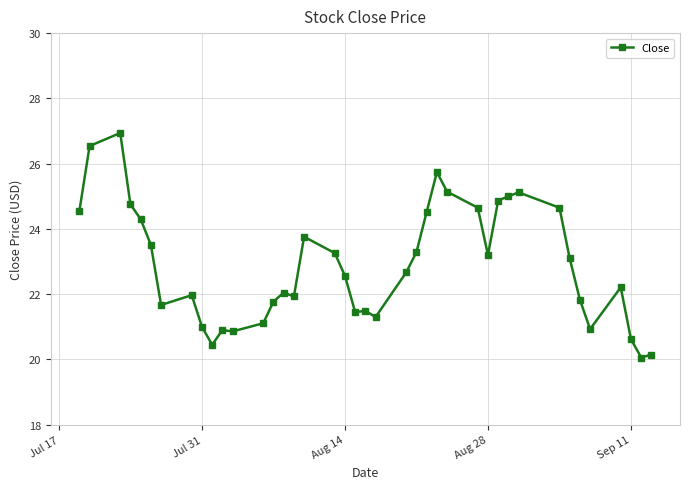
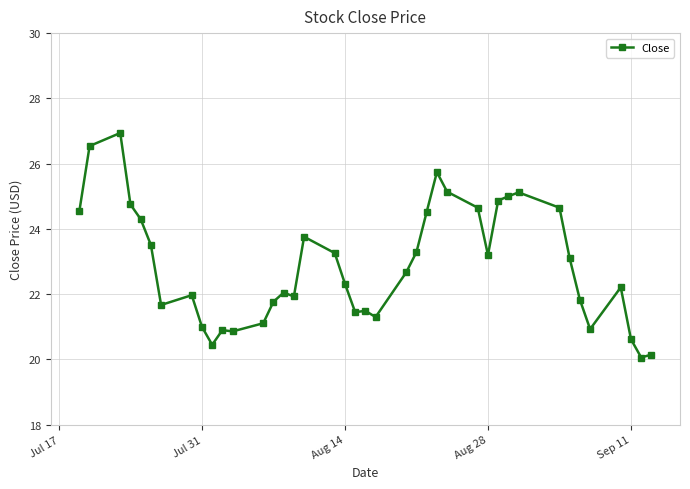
Aug 14: 22.6 -> 22.3
